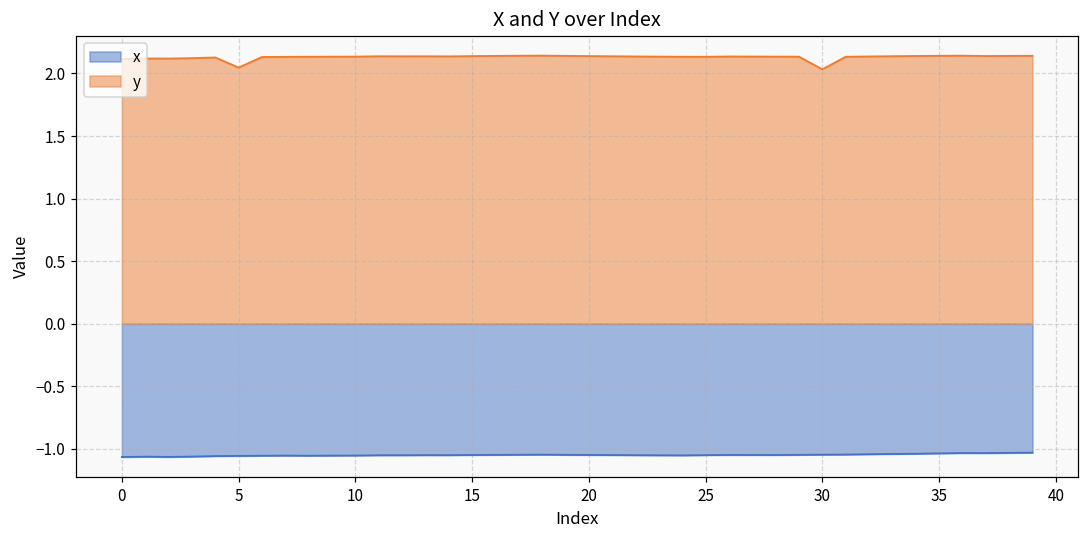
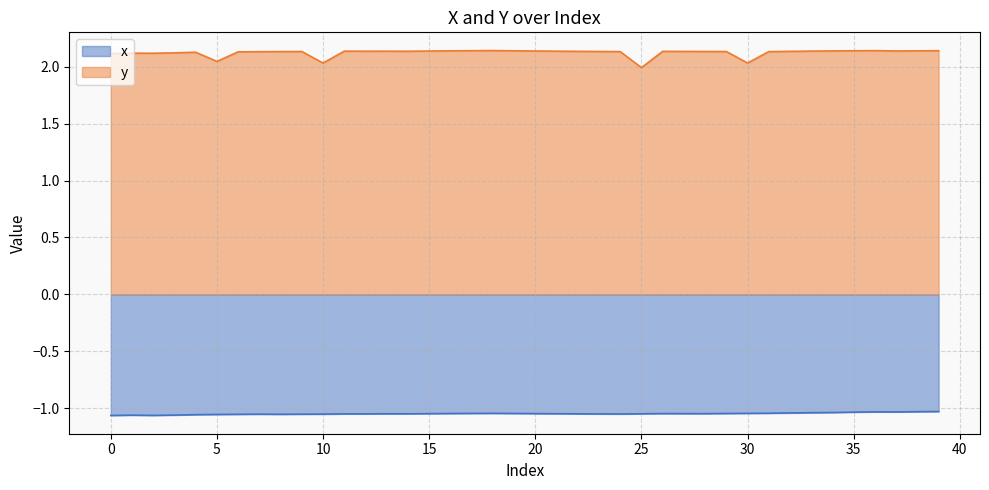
y, 10: 2.13 -> 2.03
y, 25: 2.13 -> 1.99
